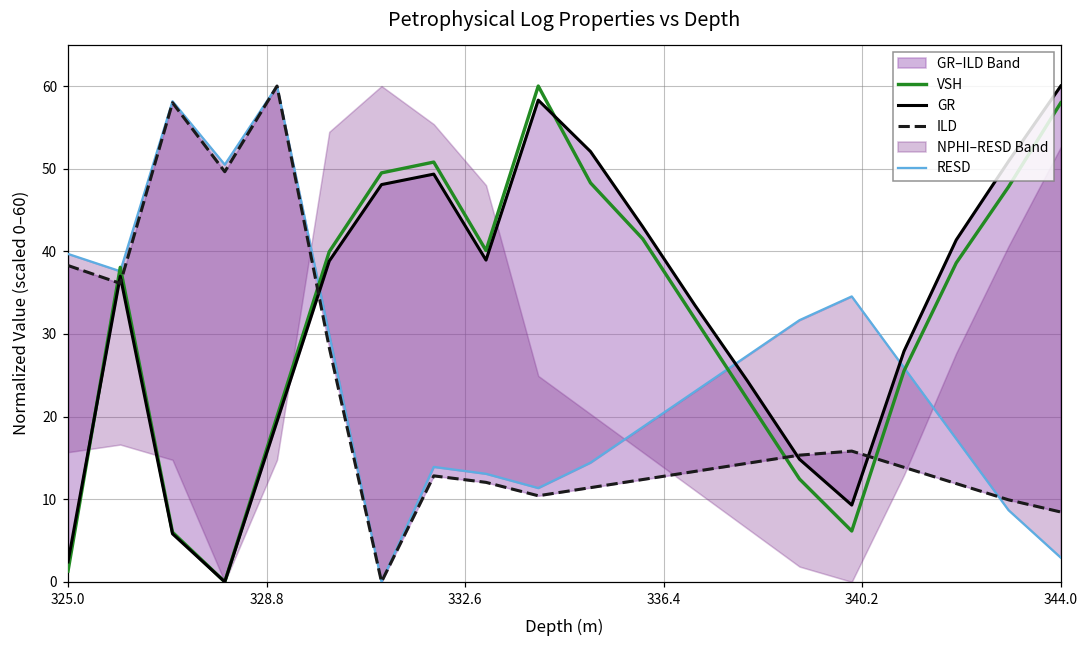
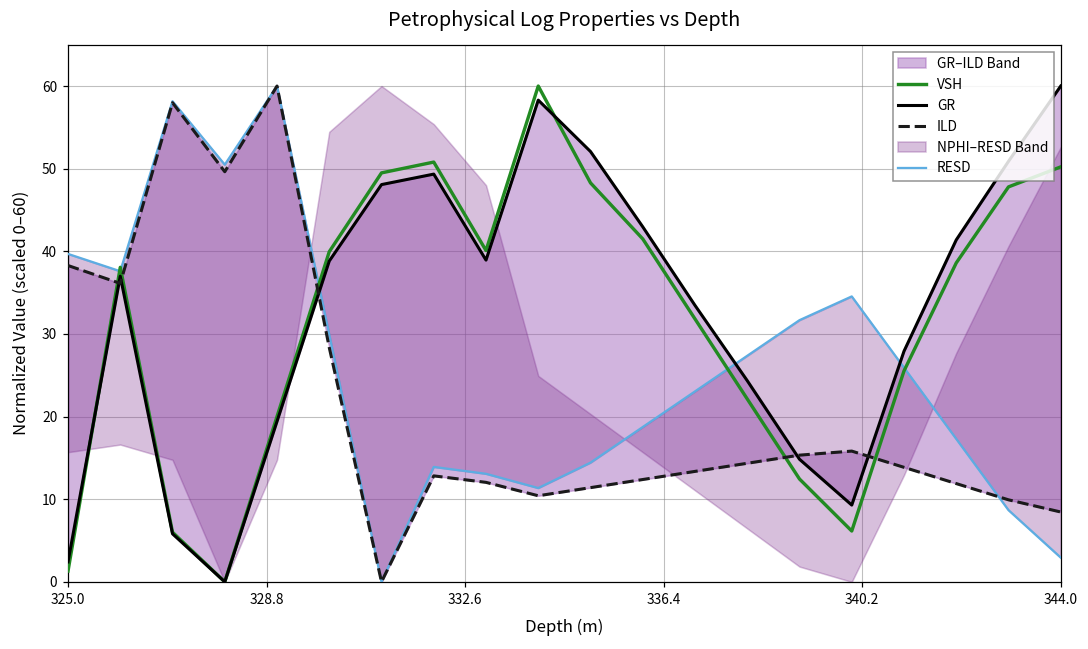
VSH, 344.0: 58 -> 50
